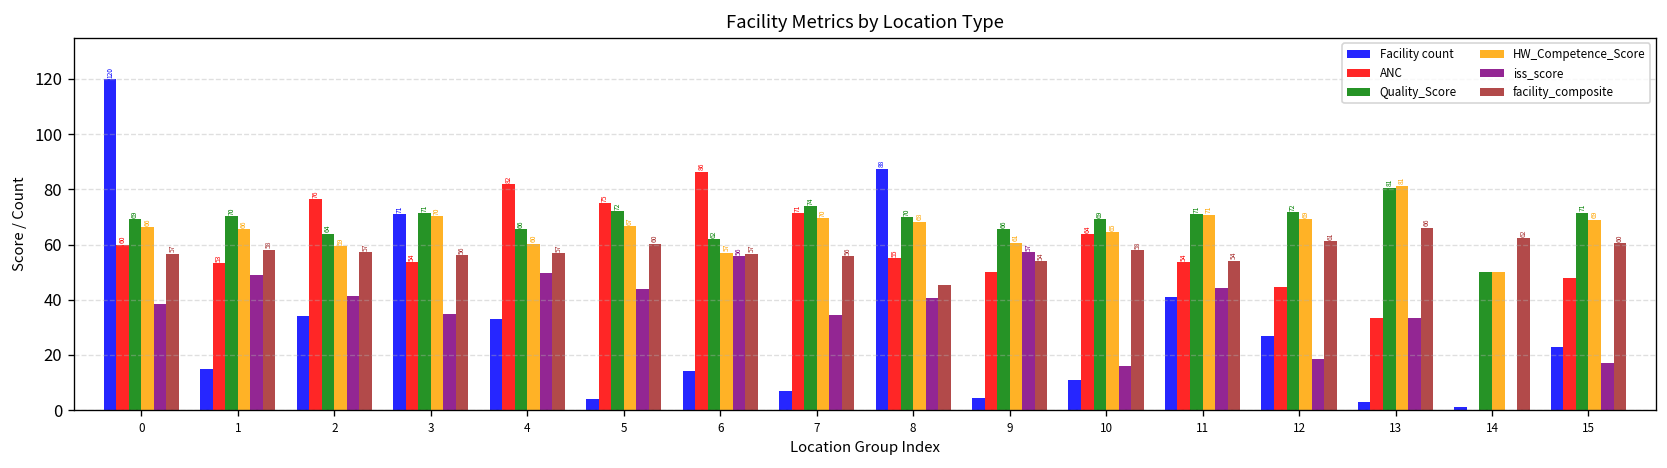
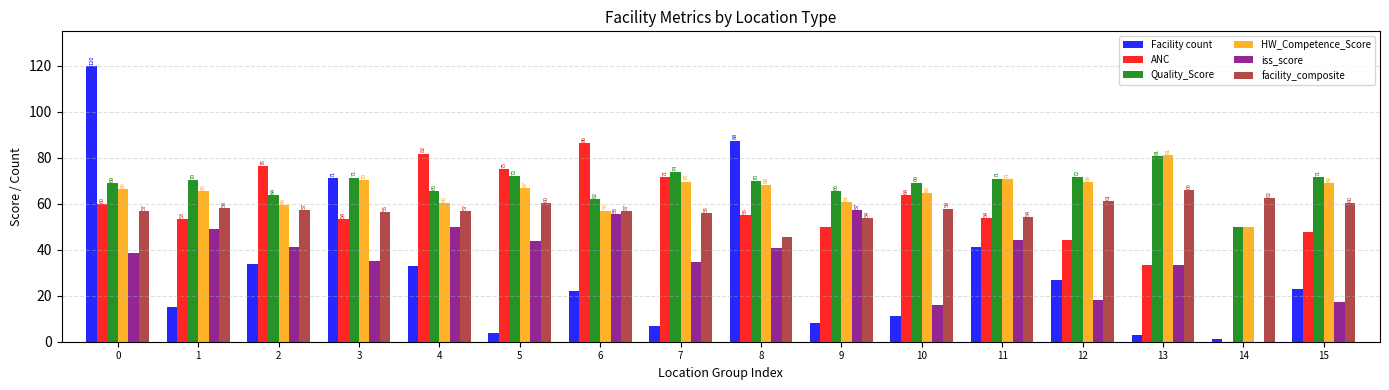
Facility count, 6: 14 -> 22
Facility count, 9: 4 -> 8
